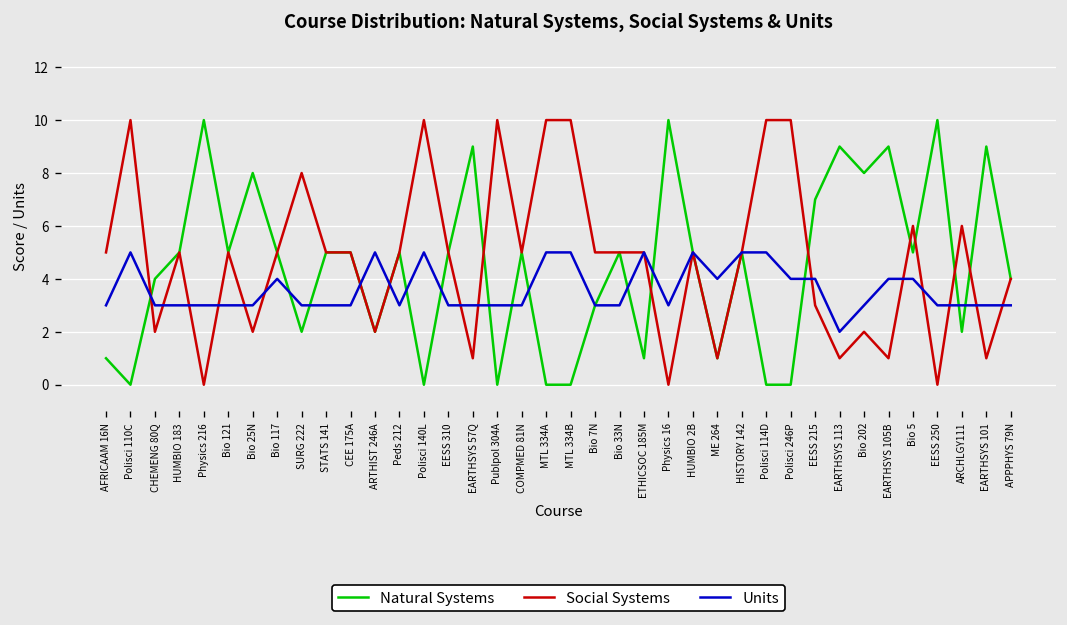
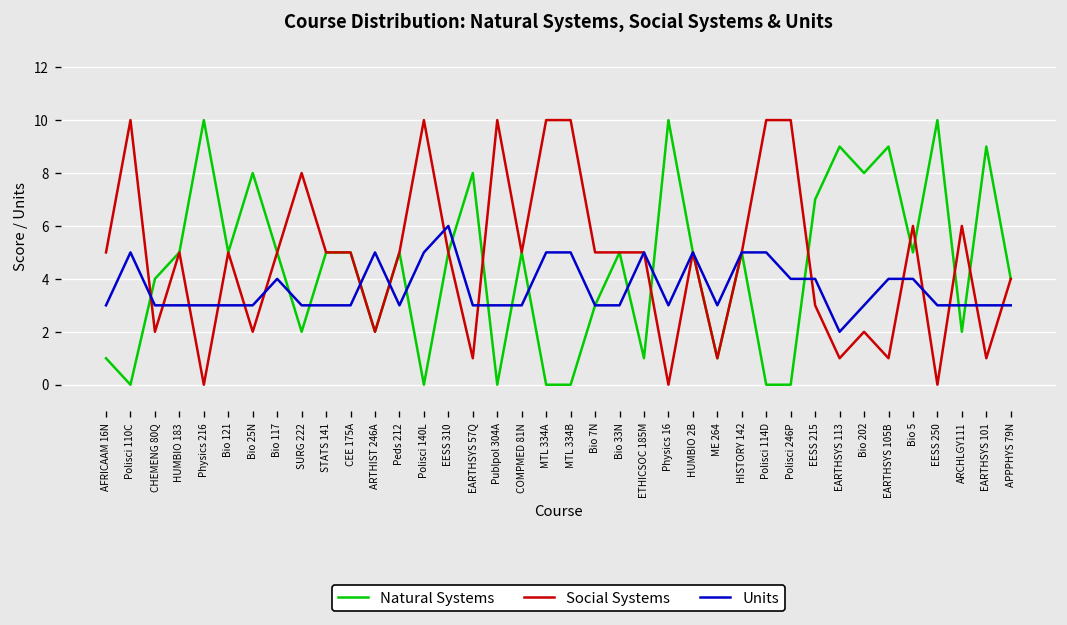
Units, EESS 310: 3 -> 6
Natural Systems, EARTHSYS 57Q: 9 -> 8
Units, ME 264: 4 -> 3
